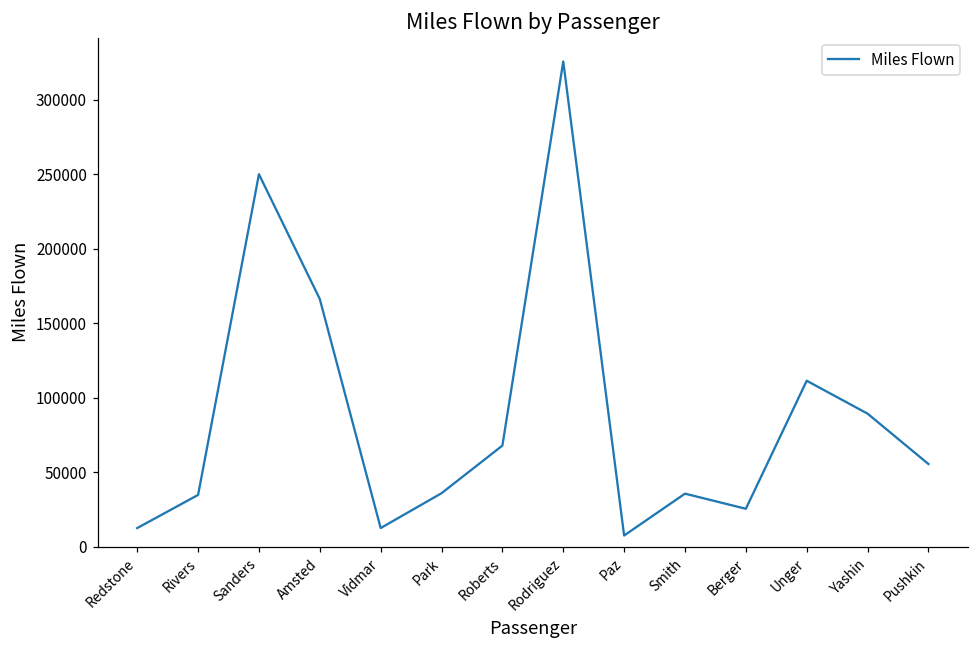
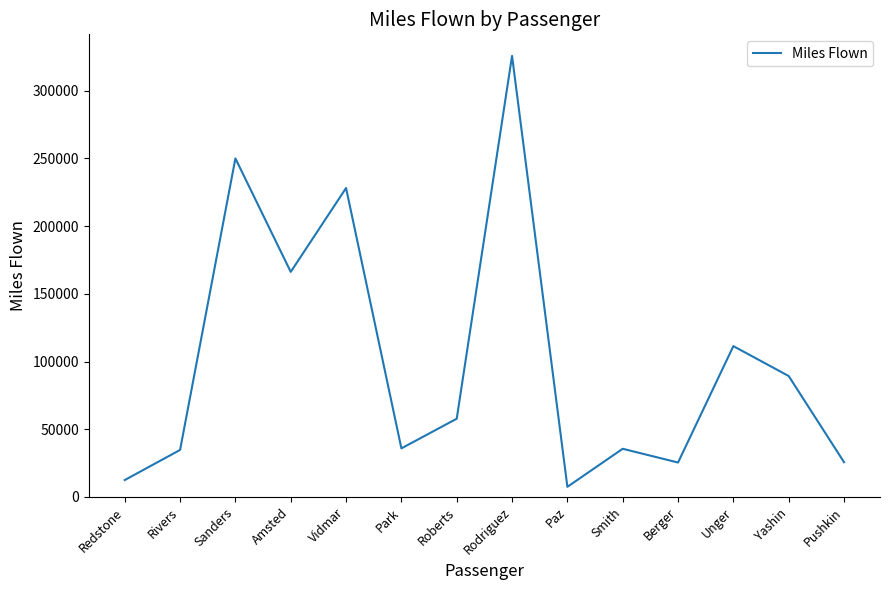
Vidmar: 13000 -> 228000
Roberts: 68000 -> 58000
Pushkin: 55000 -> 26000
